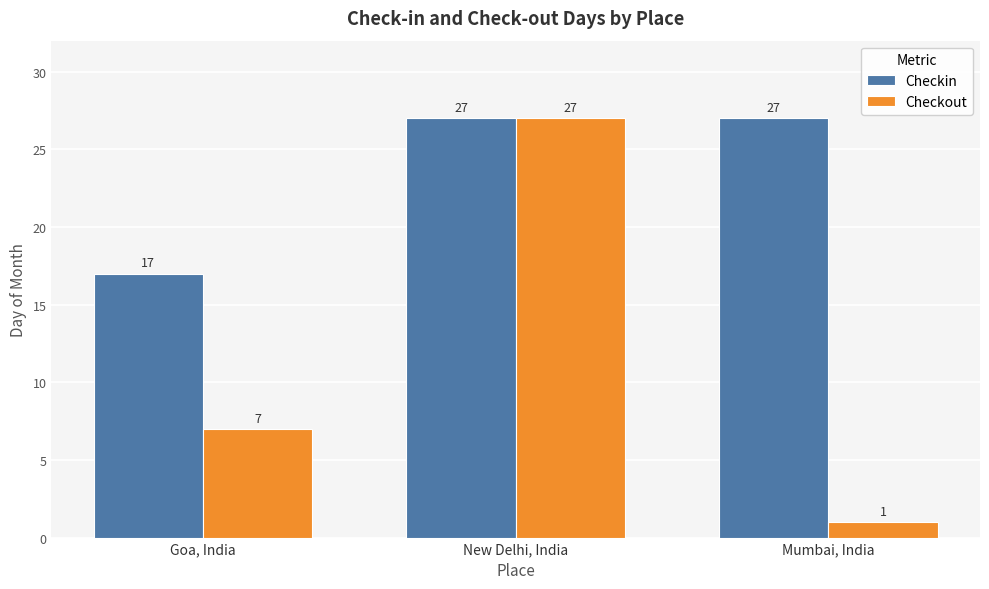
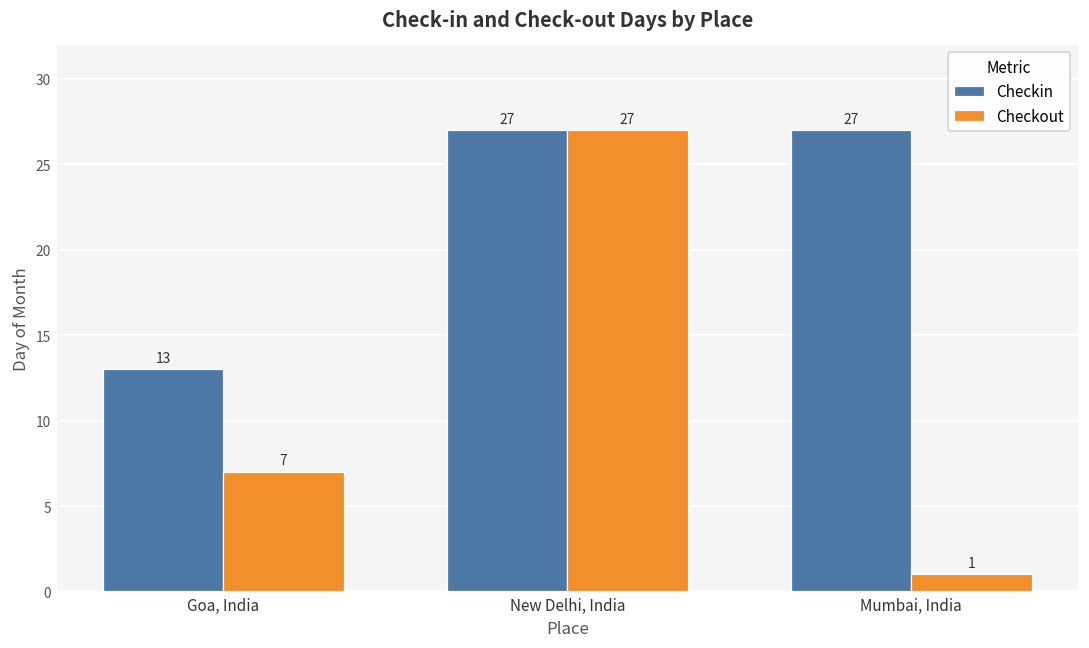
Checkin, Goa, India: 17 -> 13
